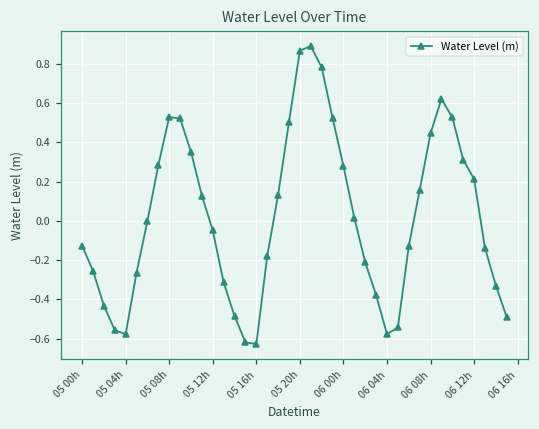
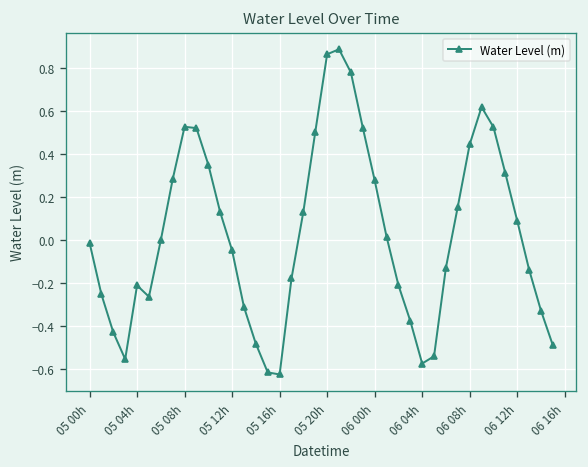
05 00h: -0.13 -> -0.01
05 04h: -0.58 -> -0.21
06 12h: 0.21 -> 0.09
